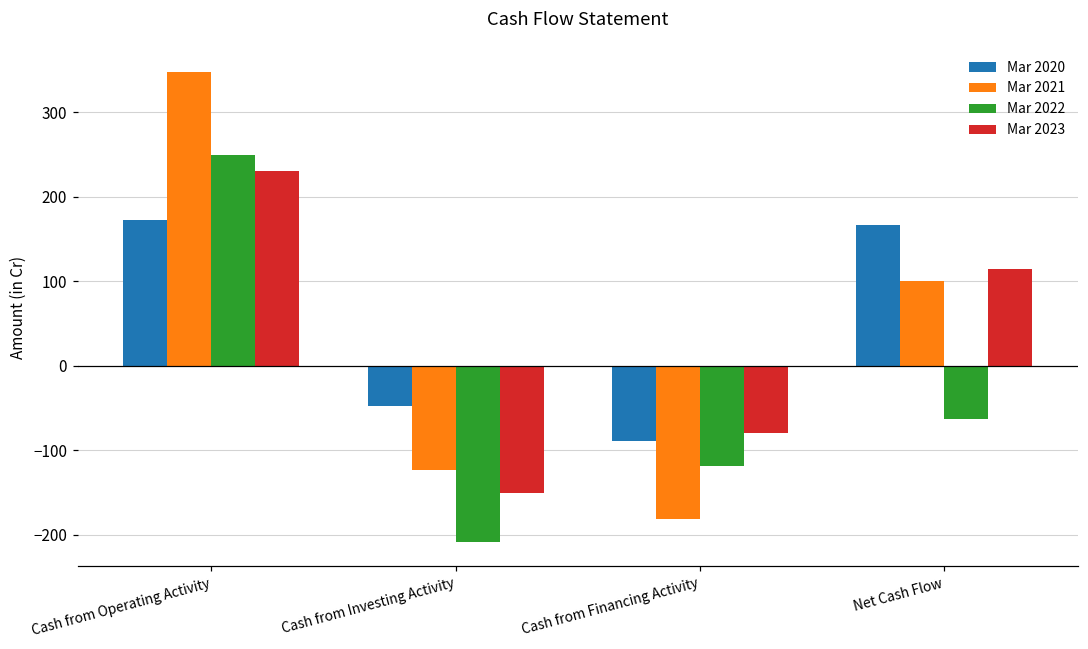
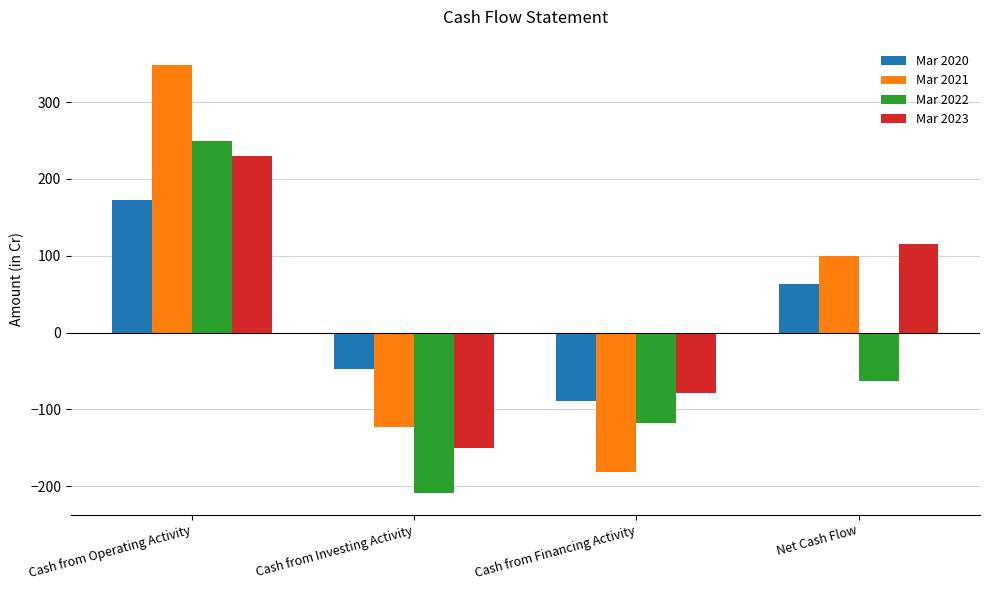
Mar 2020, Net Cash Flow: 170 -> 60
